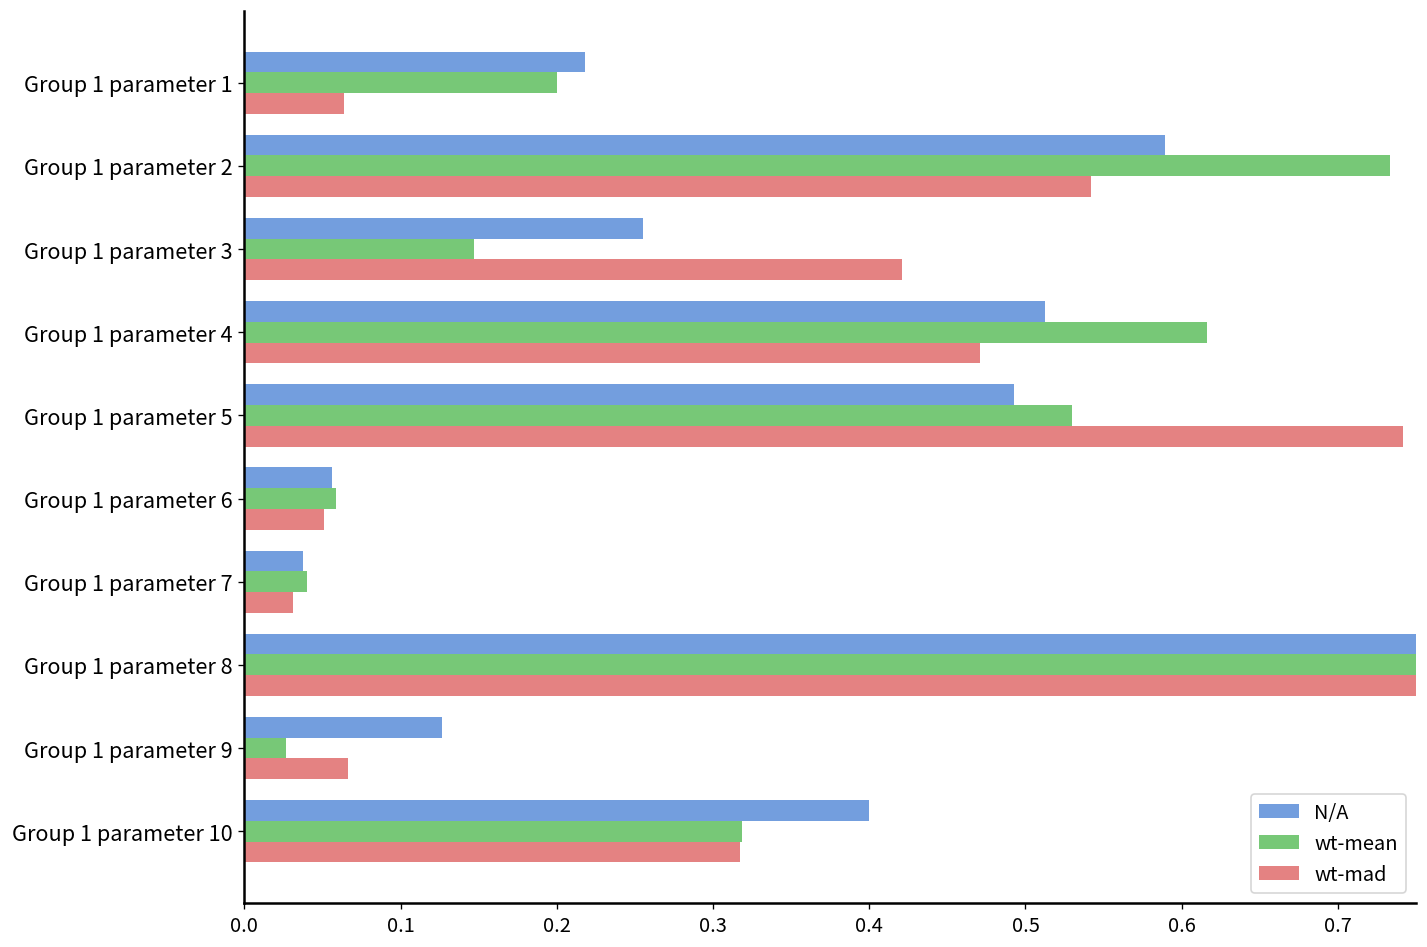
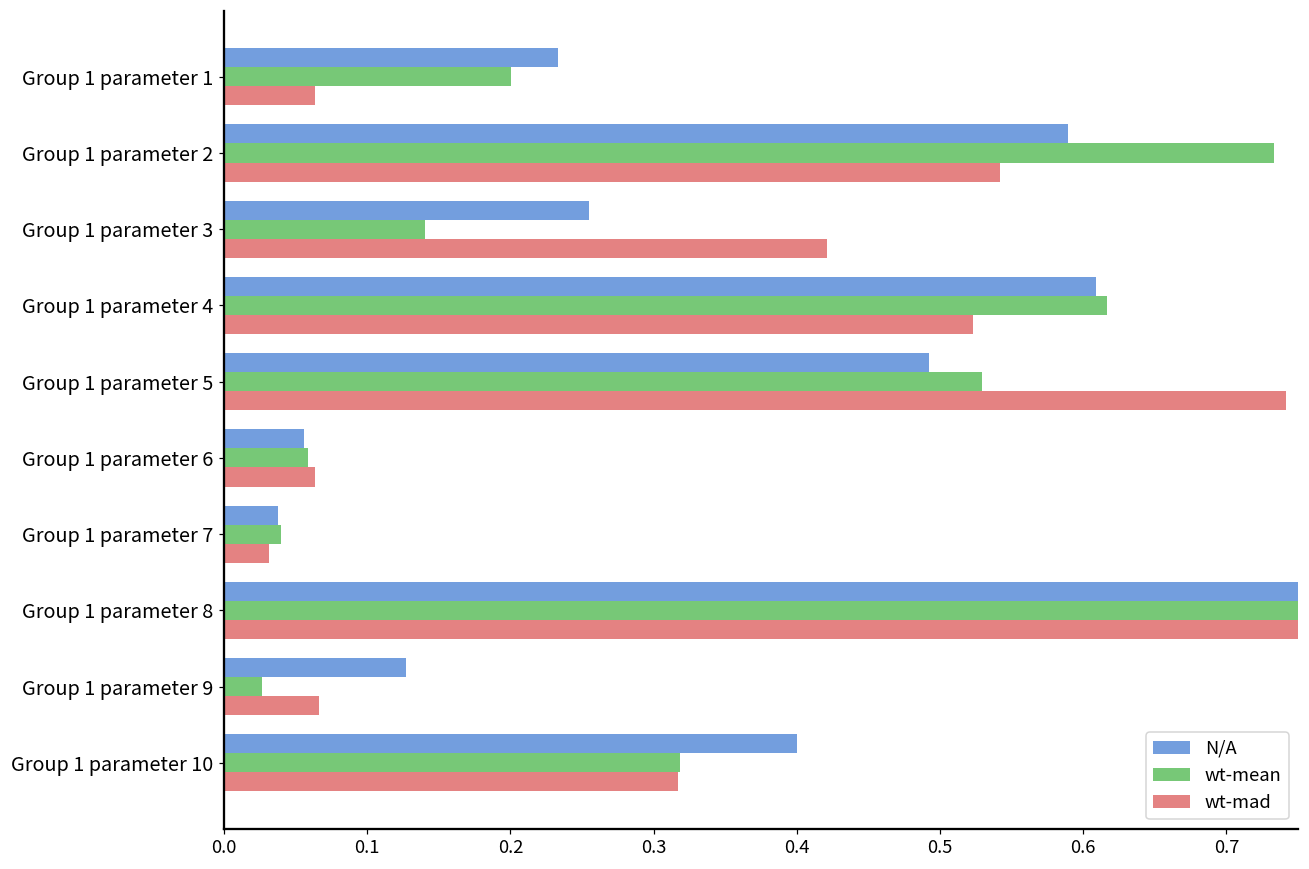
N/A, Group 1 parameter 1: 0.218 -> 0.233
wt-mean, Group 1 parameter 3: 0.147 -> 0.140
N/A, Group 1 parameter 4: 0.513 -> 0.609
wt-mad, Group 1 parameter 4: 0.471 -> 0.523
wt-mad, Group 1 parameter 6: 0.051 -> 0.064
